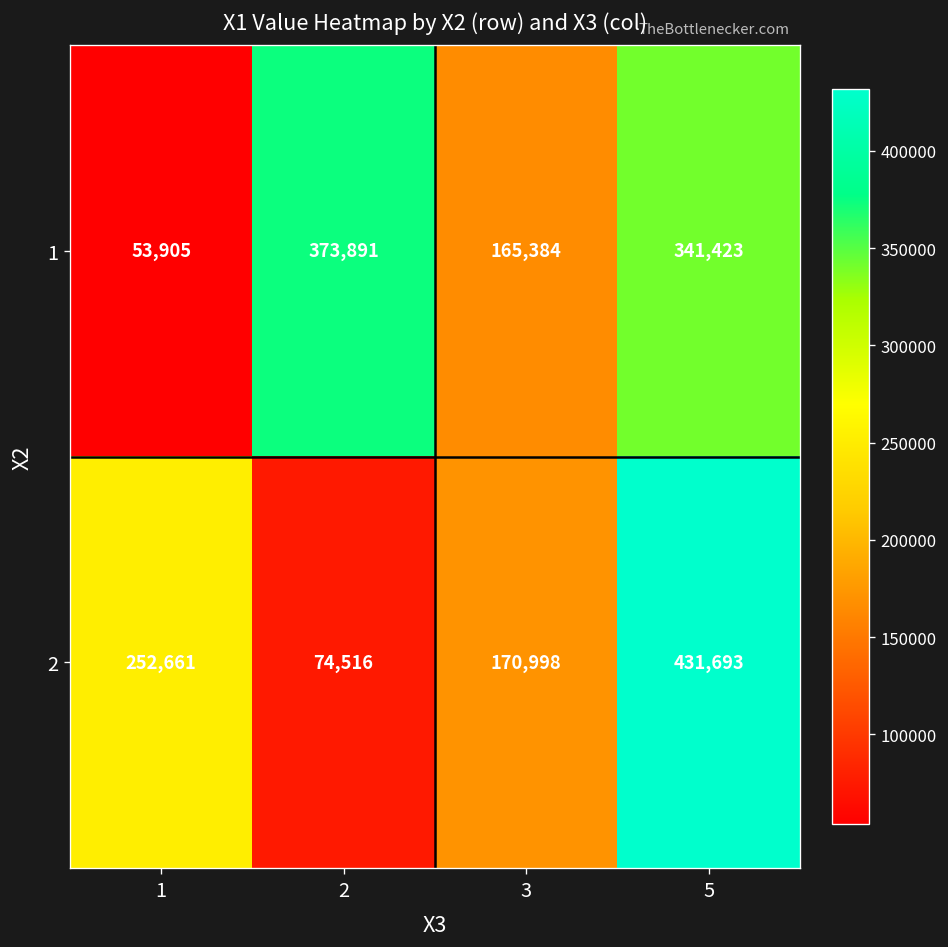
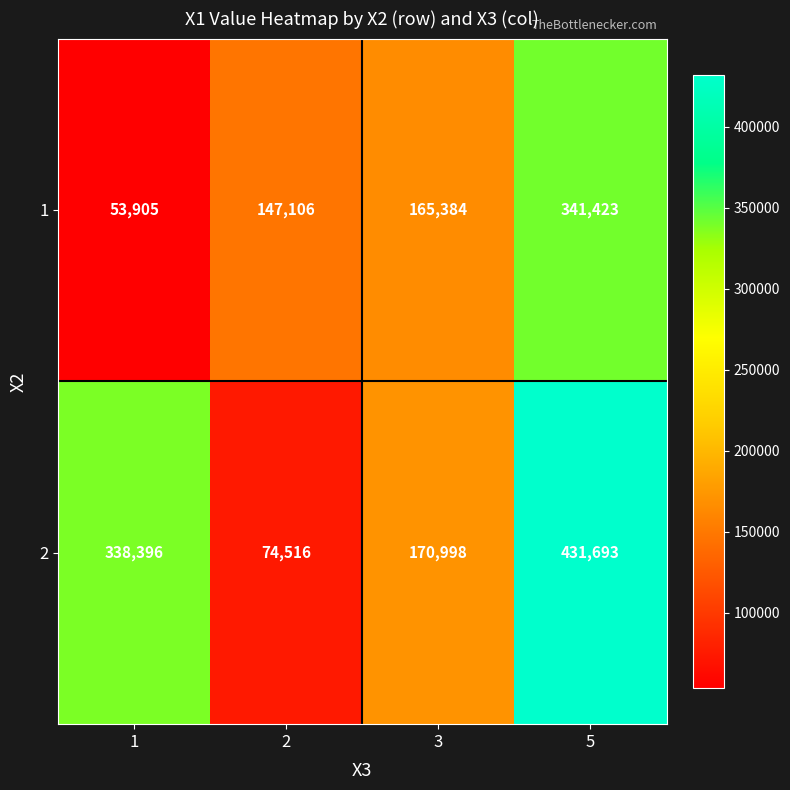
1, 2: 373,891 -> 147,106
2, 1: 252,661 -> 338,396
